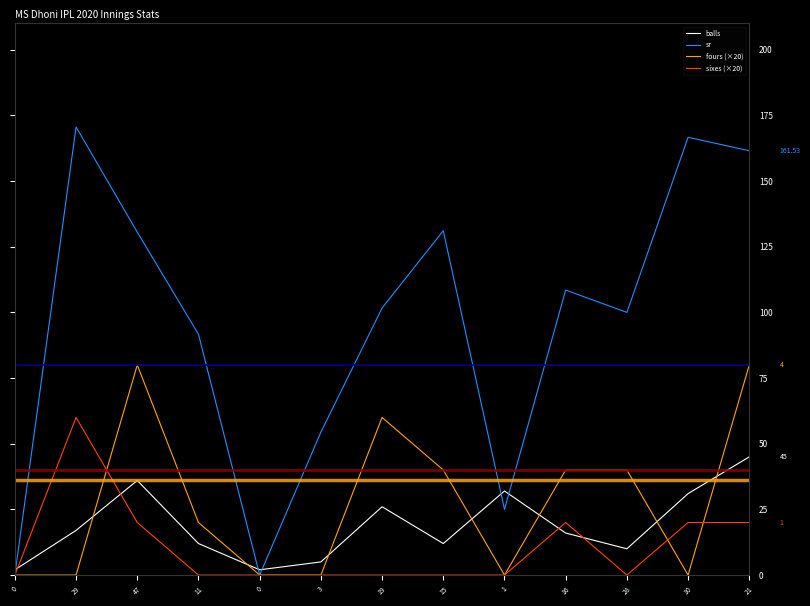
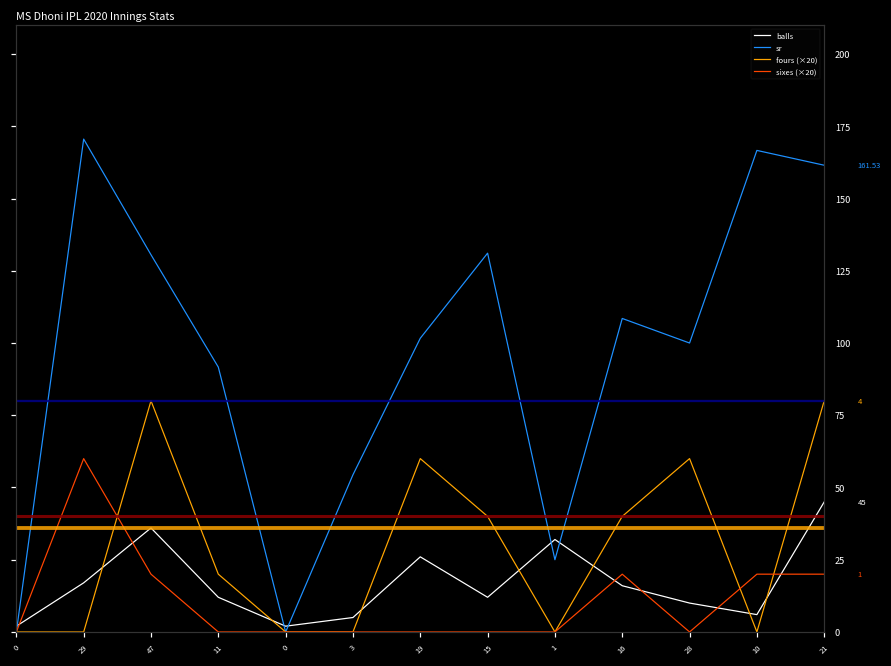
fours (×20), 28: 40 -> 60
balls, 10: 31 -> 6
